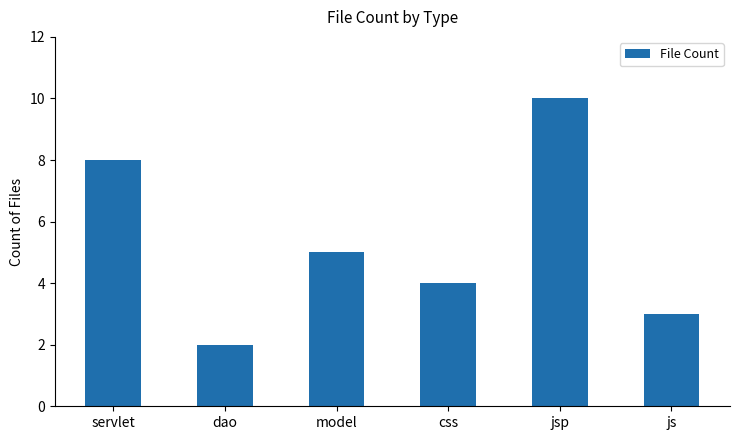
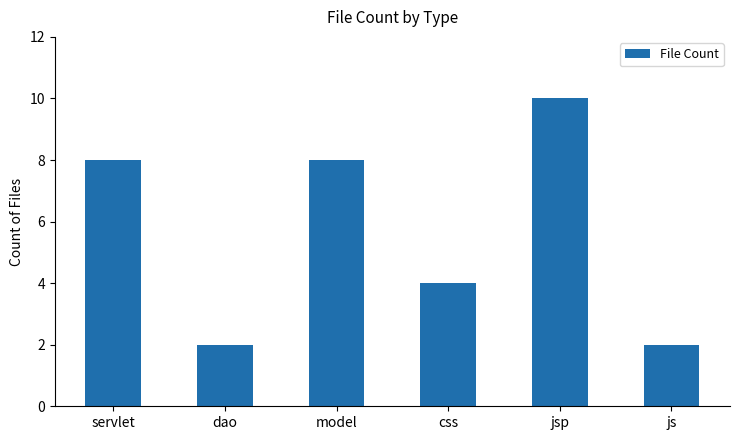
model: 5 -> 8
js: 3 -> 2
